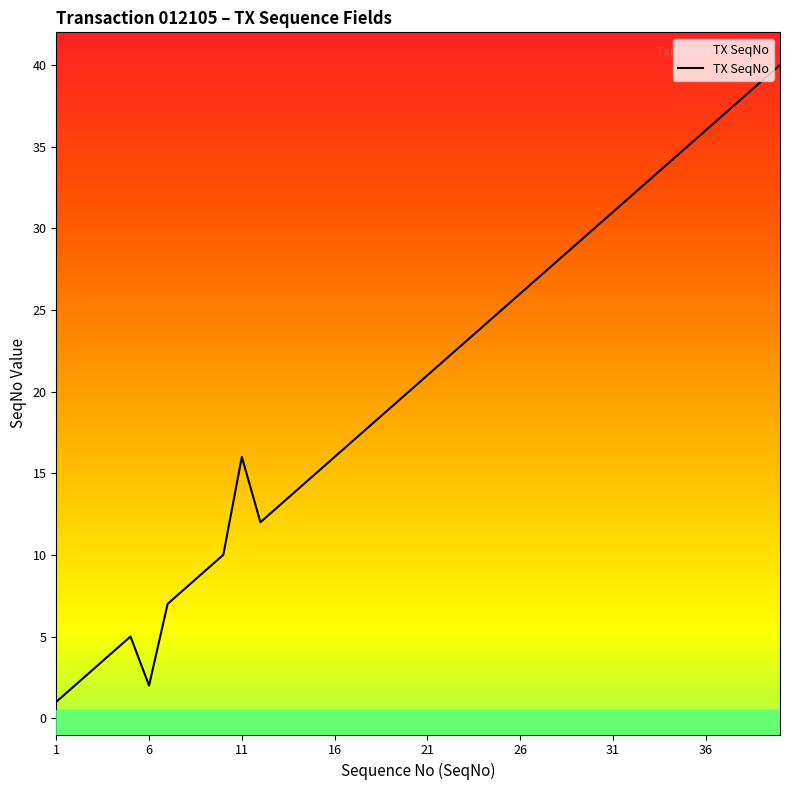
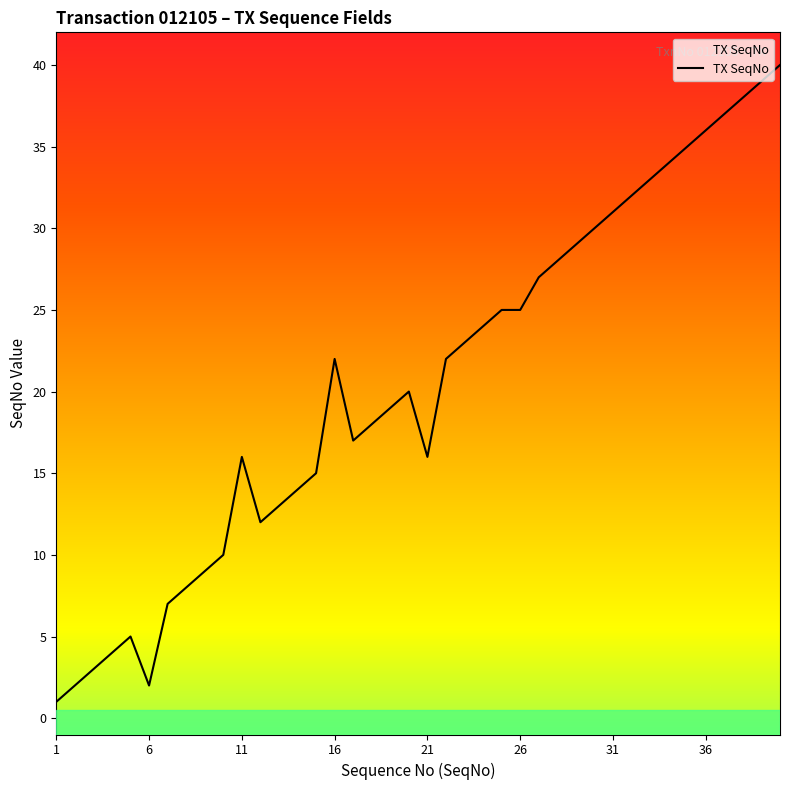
16: 16 -> 22
21: 21 -> 16
26: 26 -> 25
